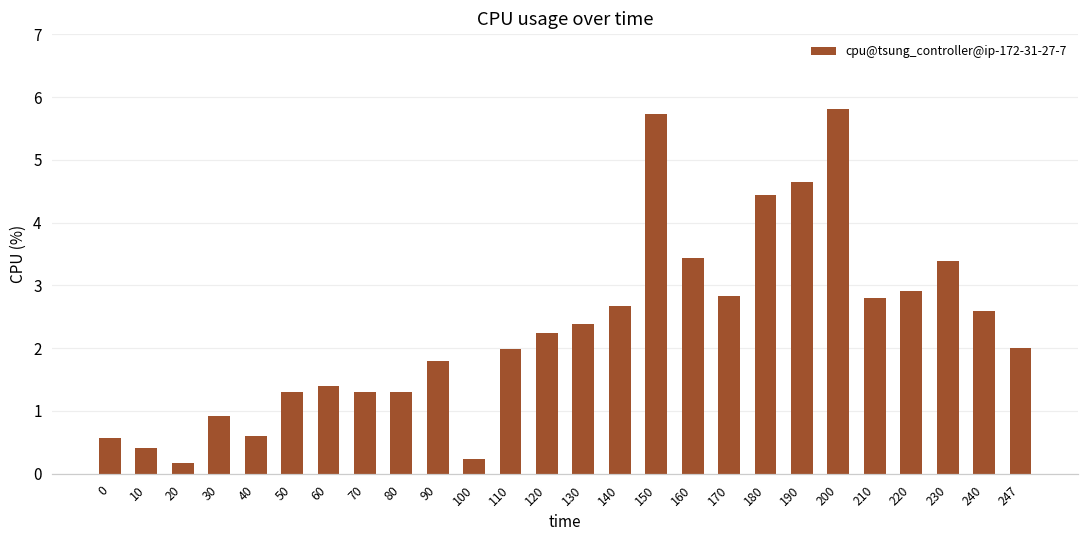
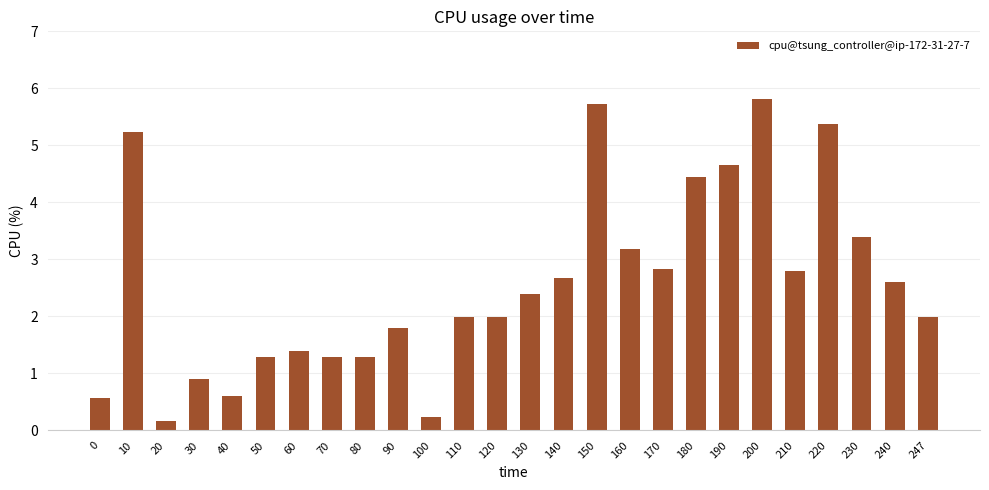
10: 0.4 -> 5.2
120: 2.2 -> 2.0
160: 3.4 -> 3.2
220: 2.9 -> 5.4
